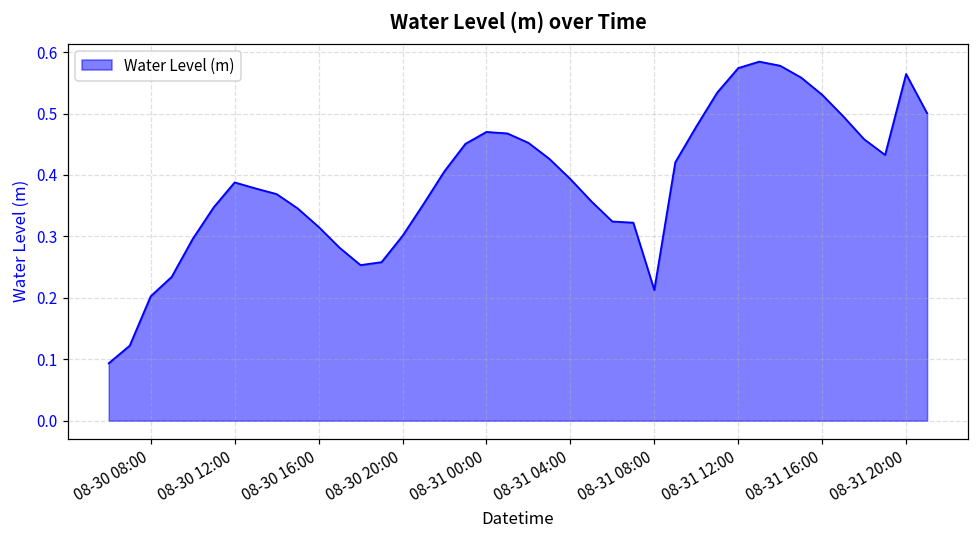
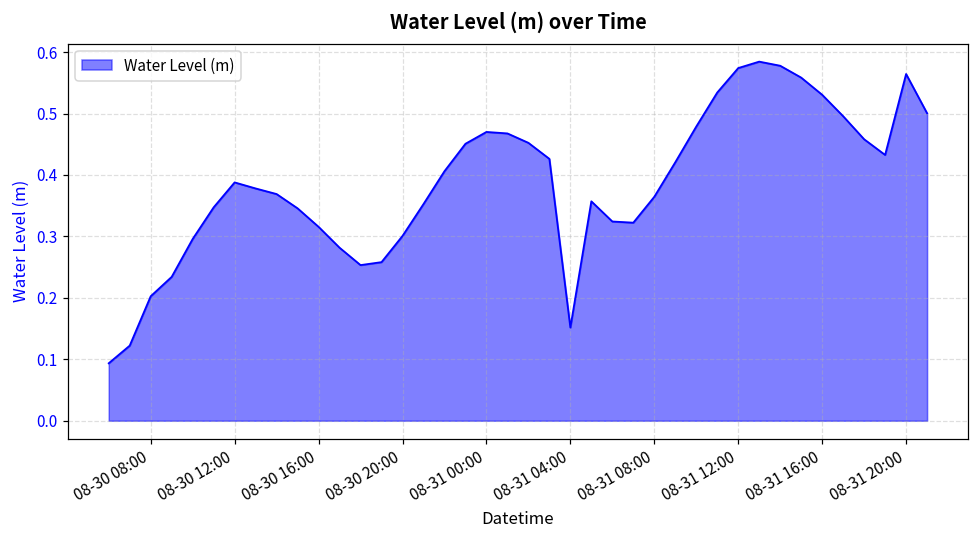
08-31 04:00: 0.39 -> 0.15
08-31 08:00: 0.21 -> 0.36
